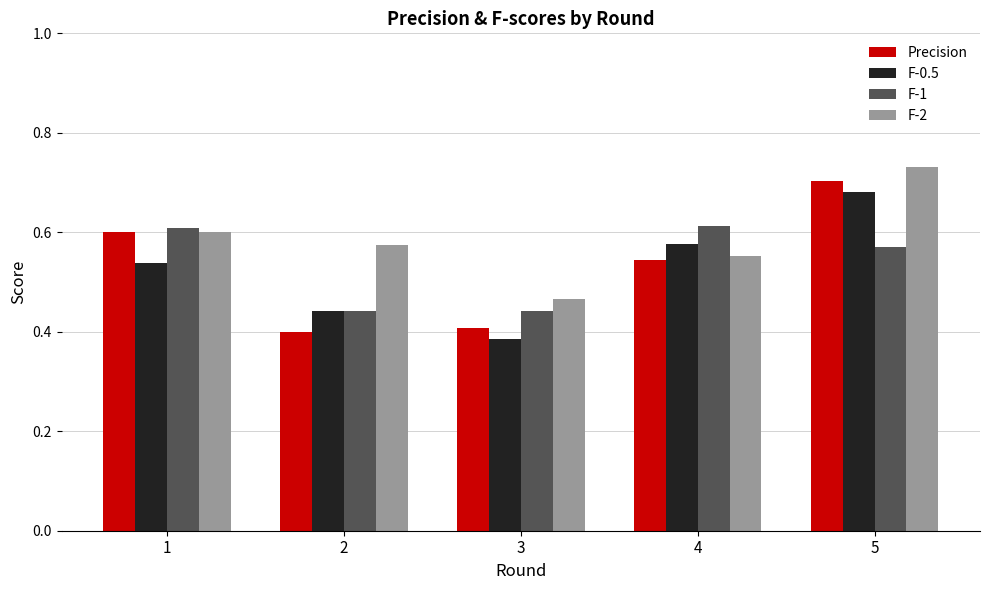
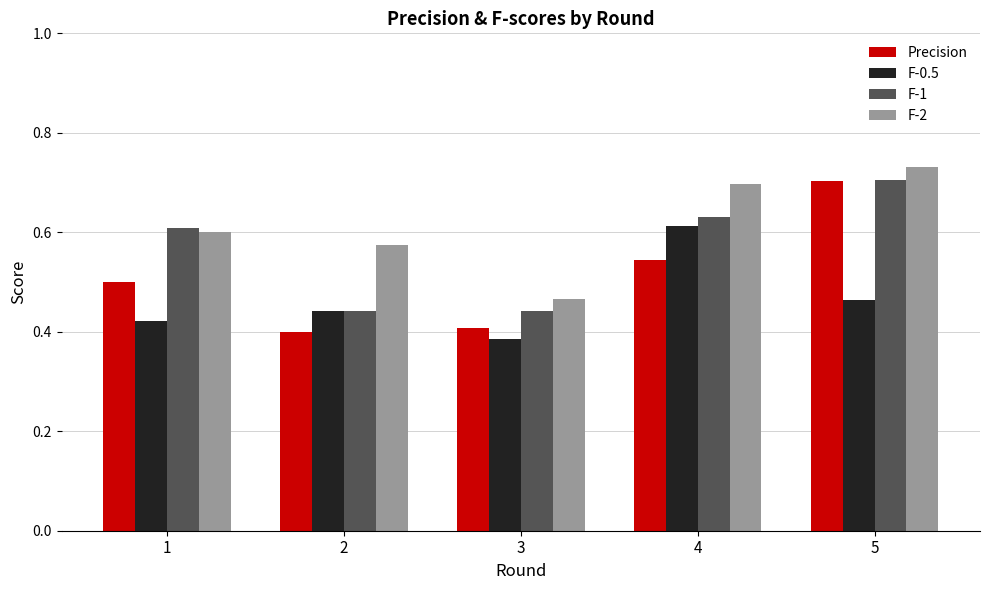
Precision, 1: 0.6 -> 0.5
F-0.5, 1: 0.54 -> 0.42
F-0.5, 4: 0.58 -> 0.61
F-1, 4: 0.61 -> 0.63
F-2, 4: 0.55 -> 0.70
F-0.5, 5: 0.68 -> 0.46
F-1, 5: 0.57 -> 0.71
